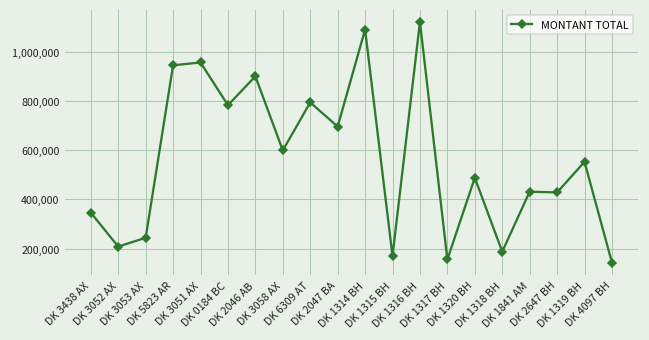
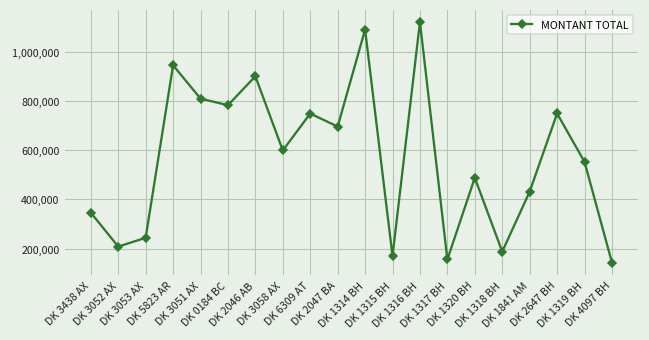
DK 3051 AX: 960,000 -> 810,000
DK 6309 AT: 790,000 -> 750,000
DK 2647 BH: 430,000 -> 750,000
